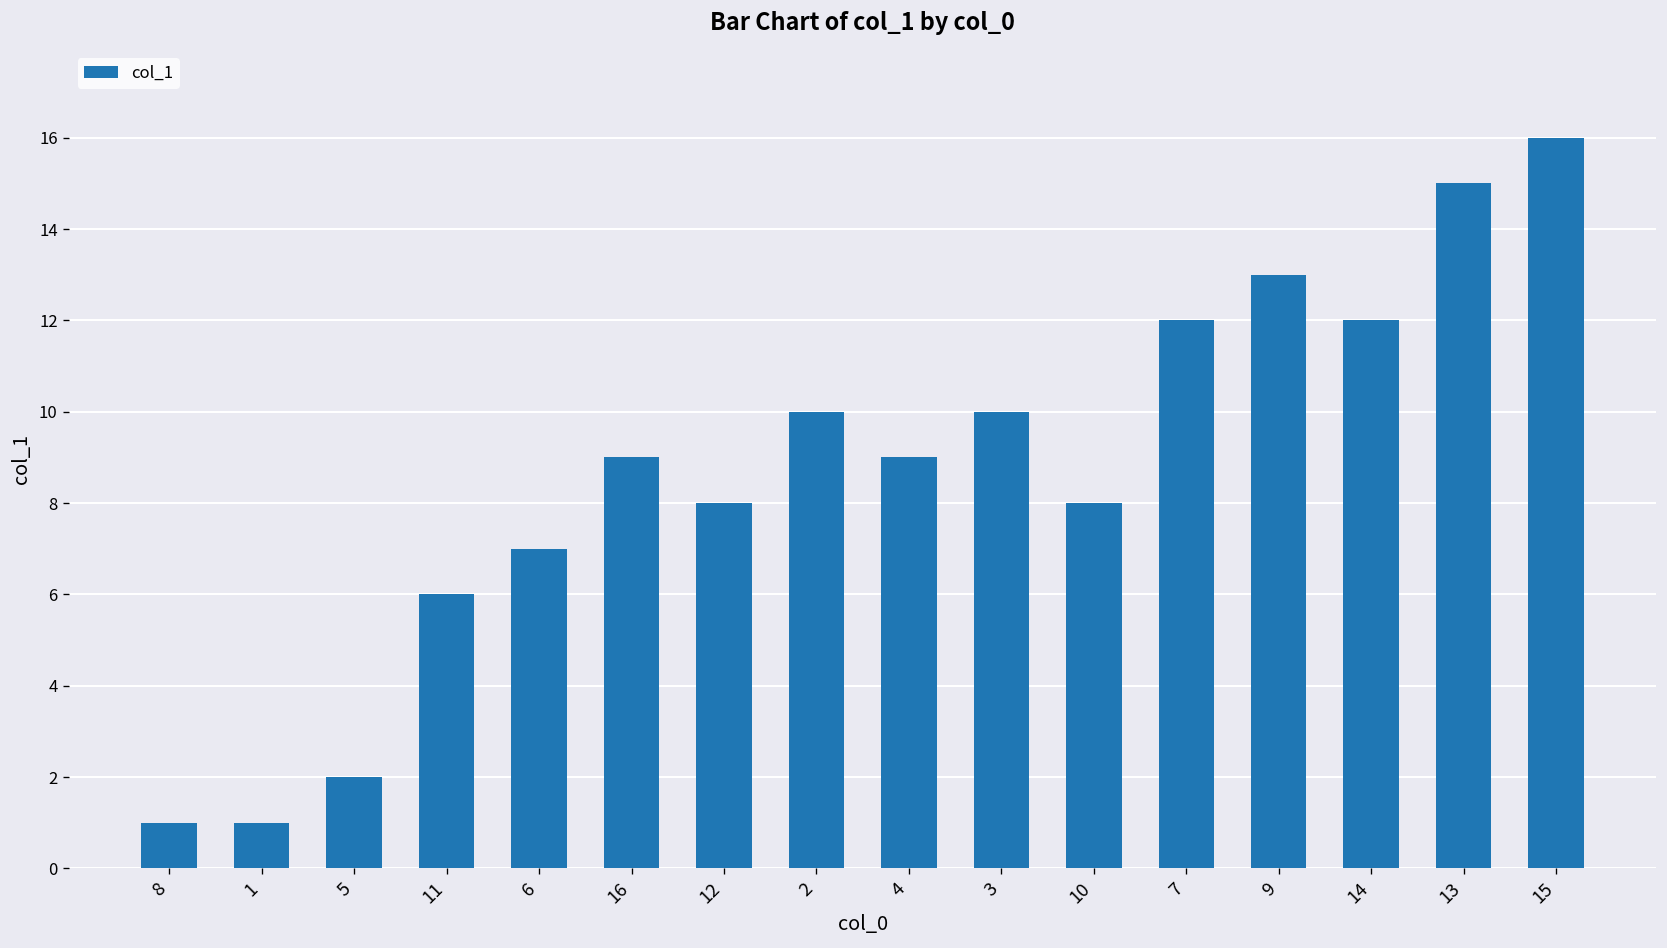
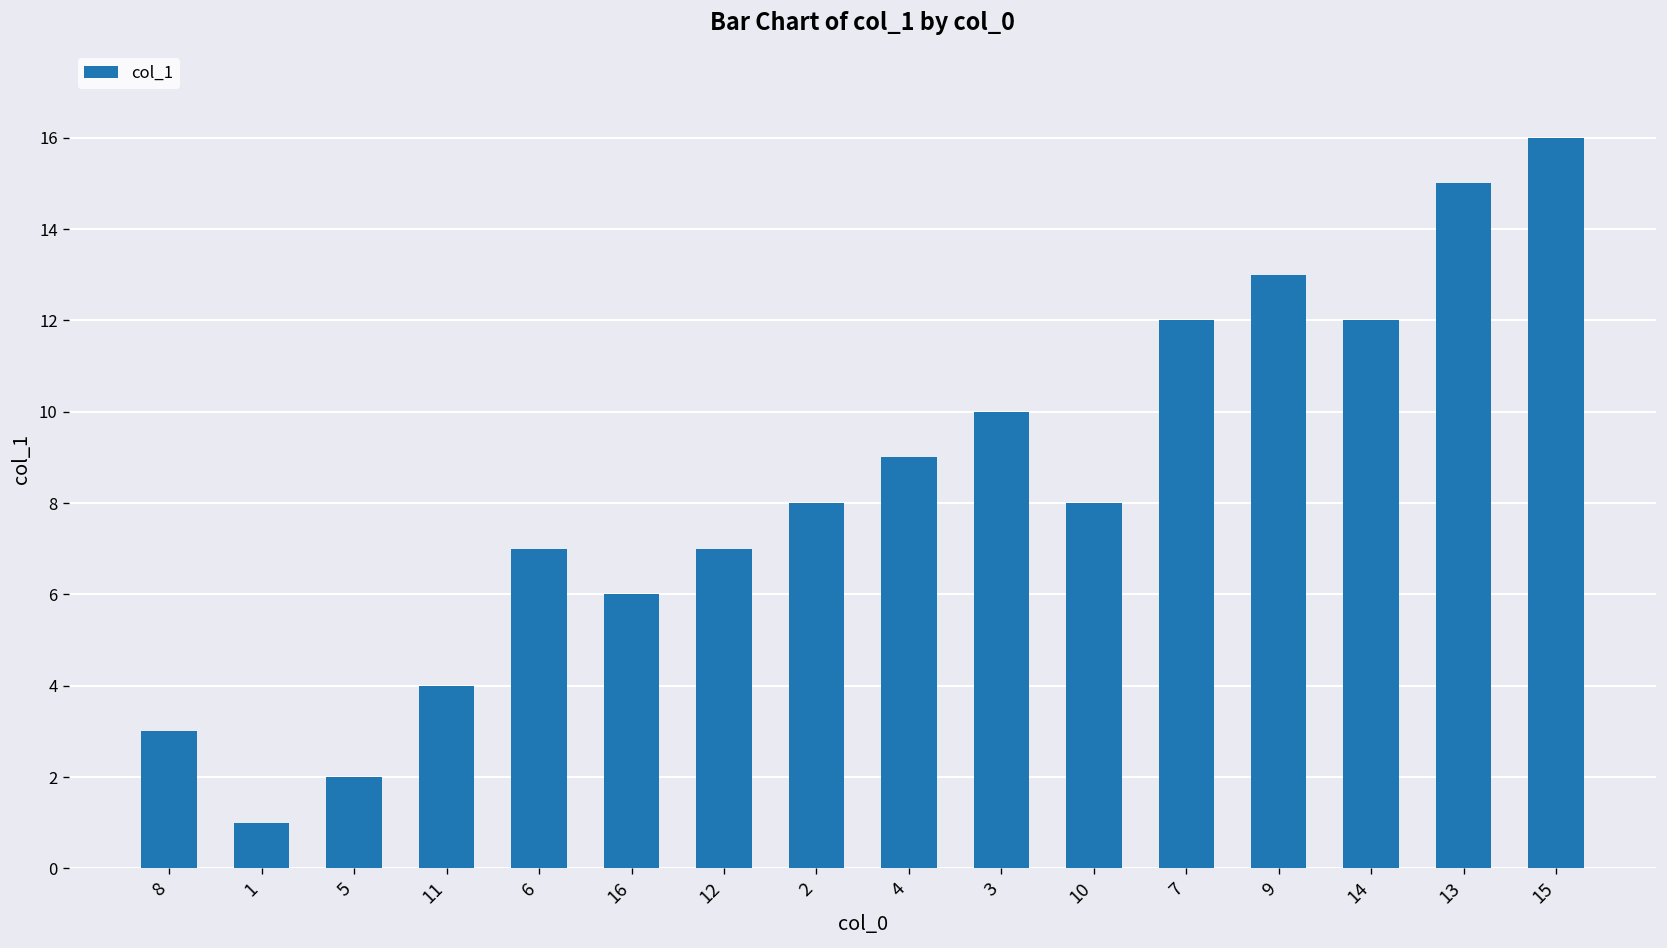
8: 1 -> 3
11: 6 -> 4
16: 9 -> 6
12: 8 -> 7
2: 10 -> 8
